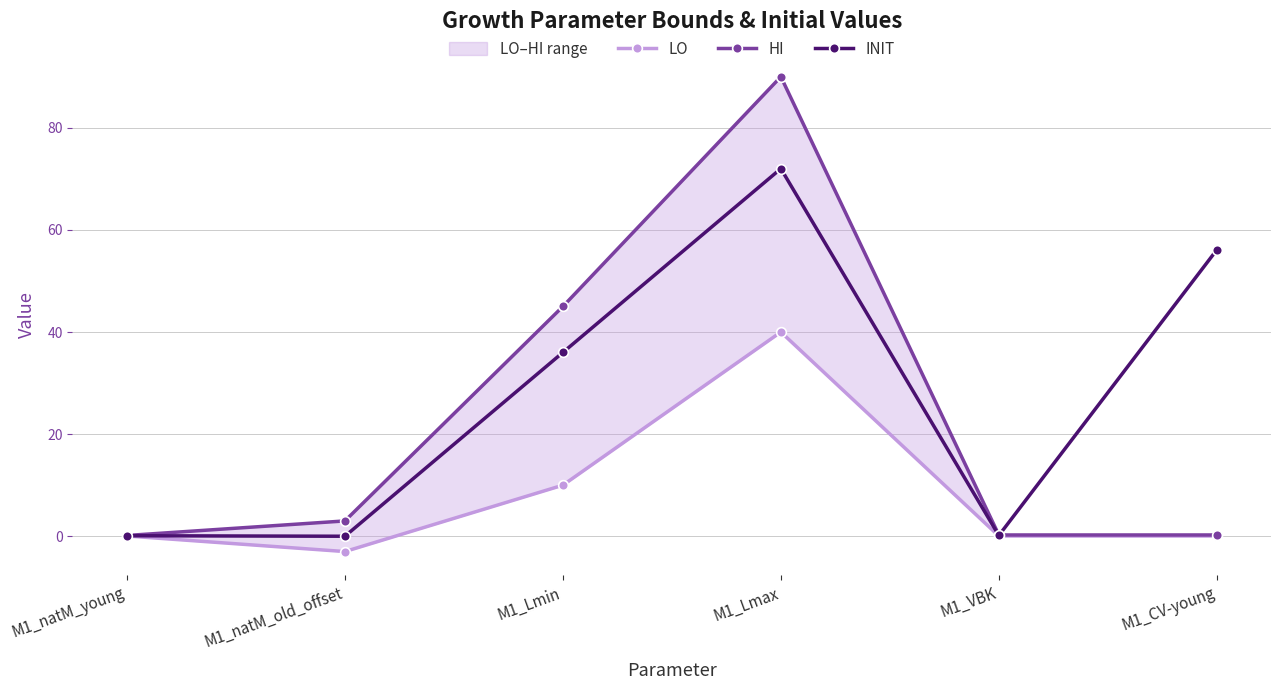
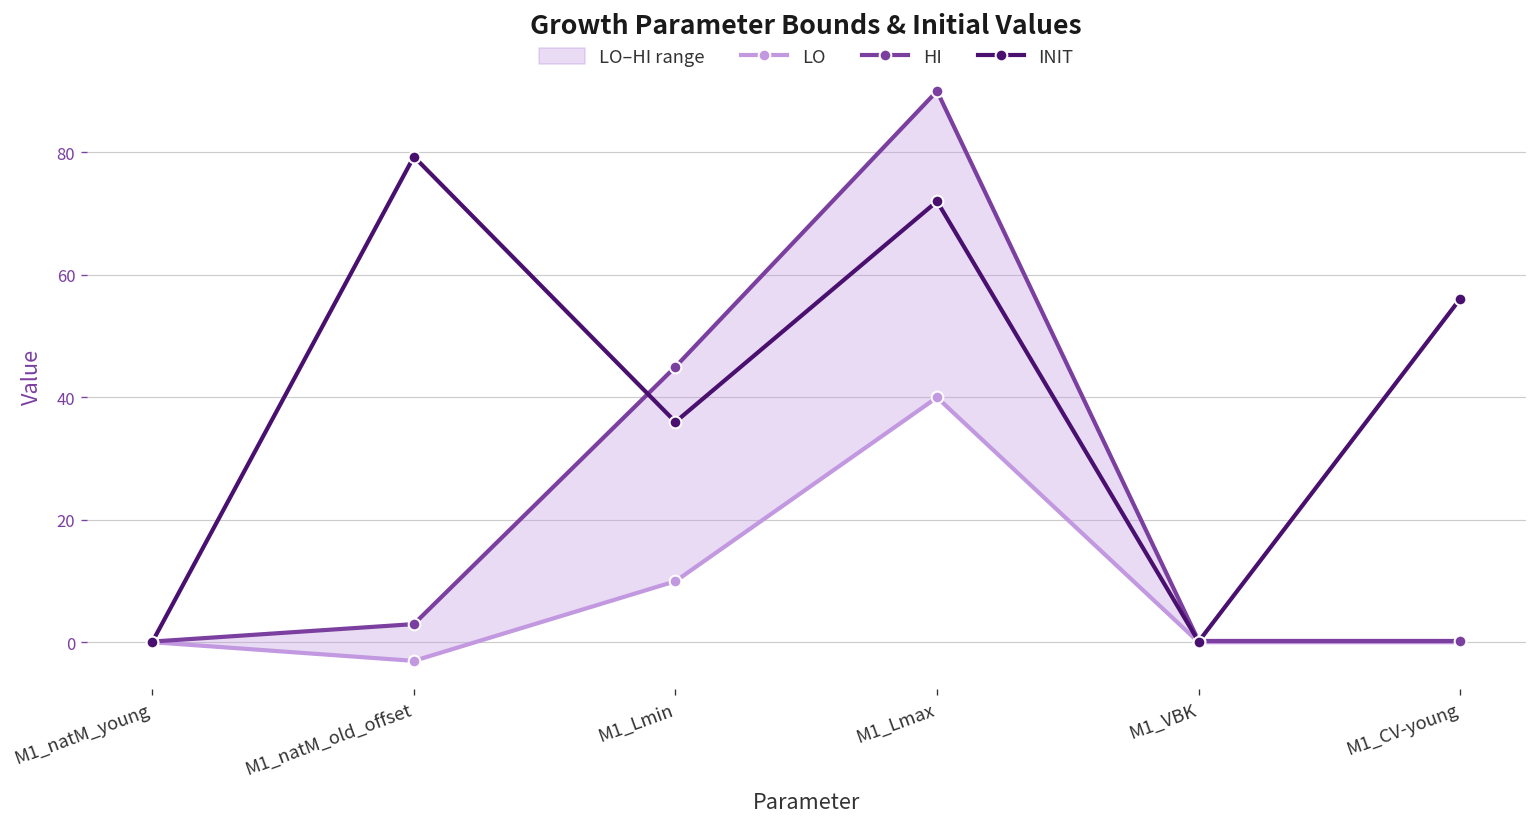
INIT, M1_natM_old_offset: 0 -> 79
